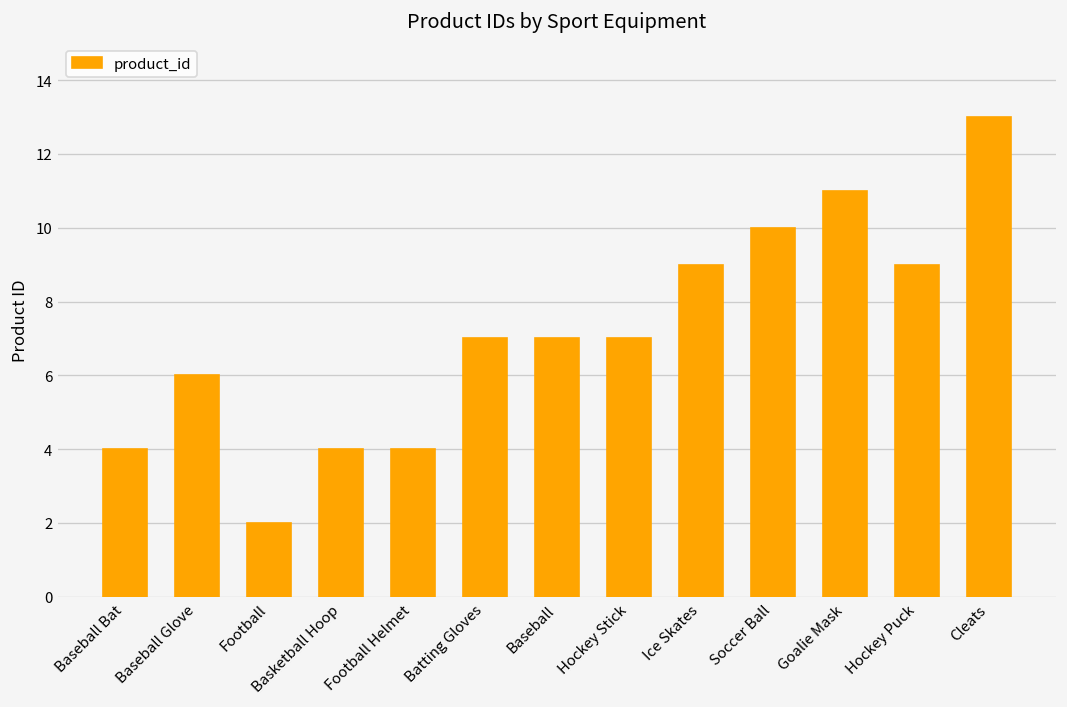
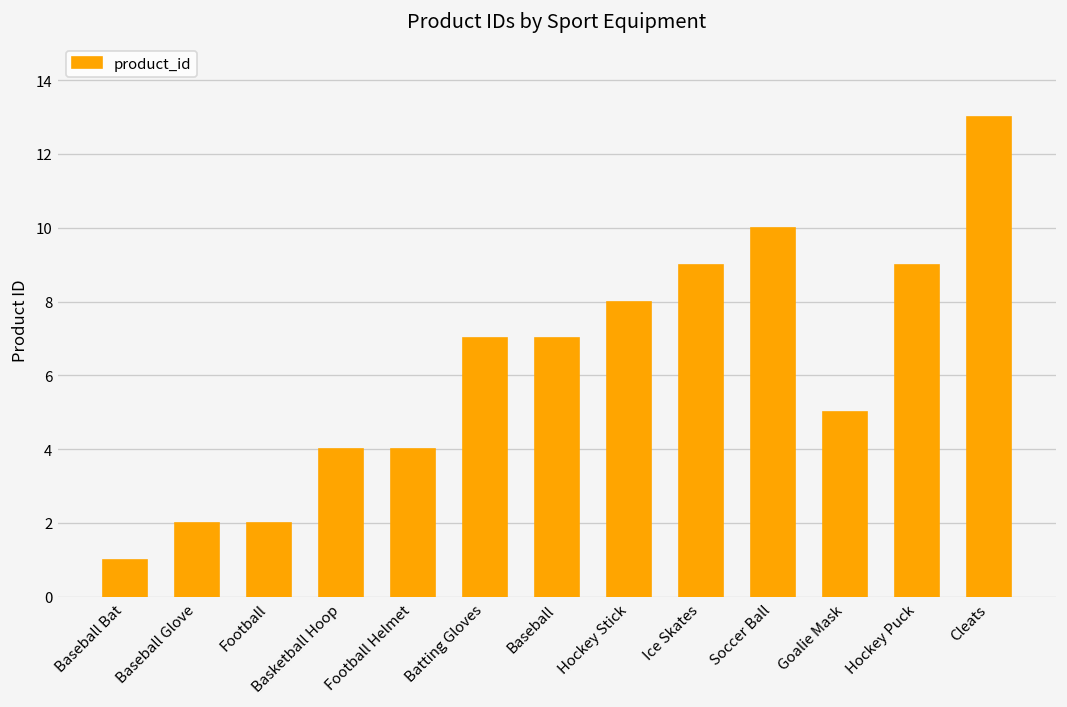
Baseball Bat: 4 -> 1
Baseball Glove: 6 -> 2
Hockey Stick: 7 -> 8
Goalie Mask: 11 -> 5
